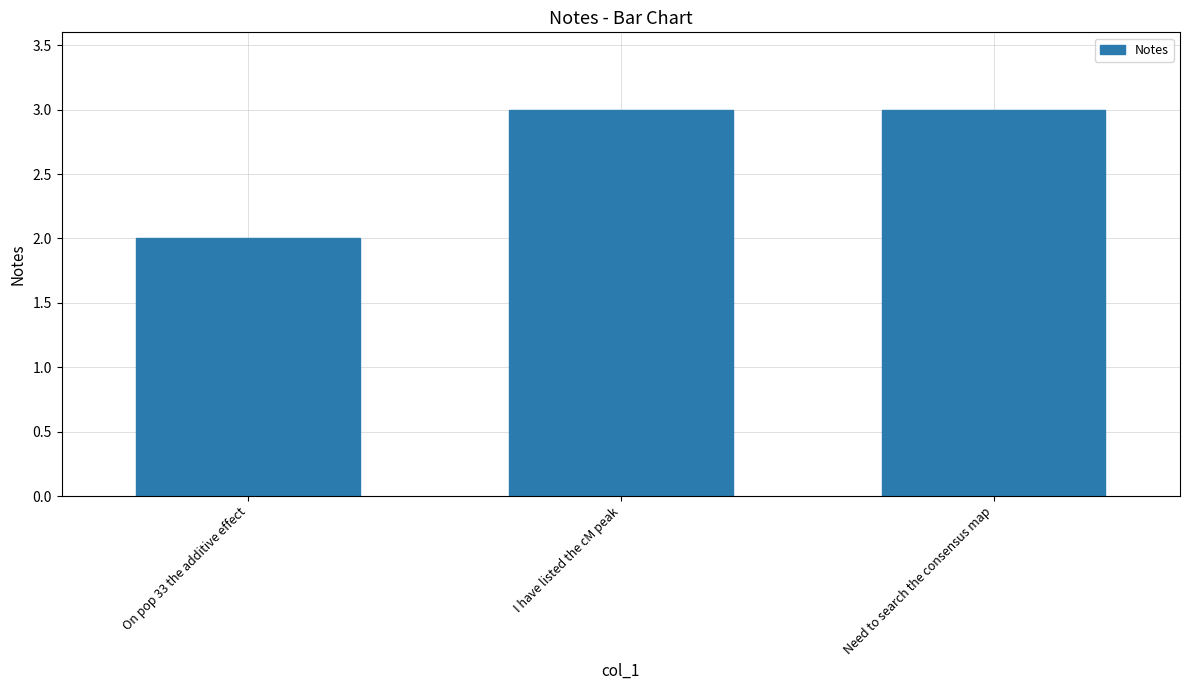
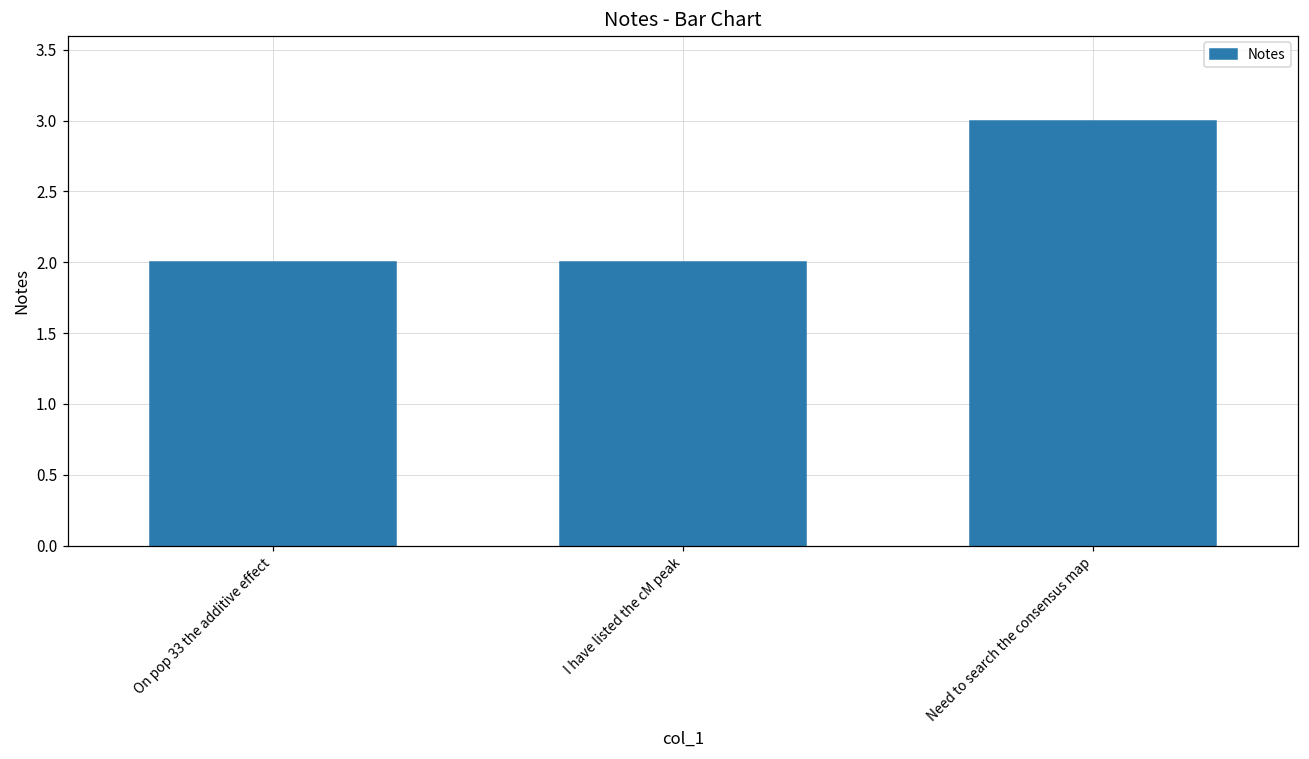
I have listed the cM peak: 3 -> 2
